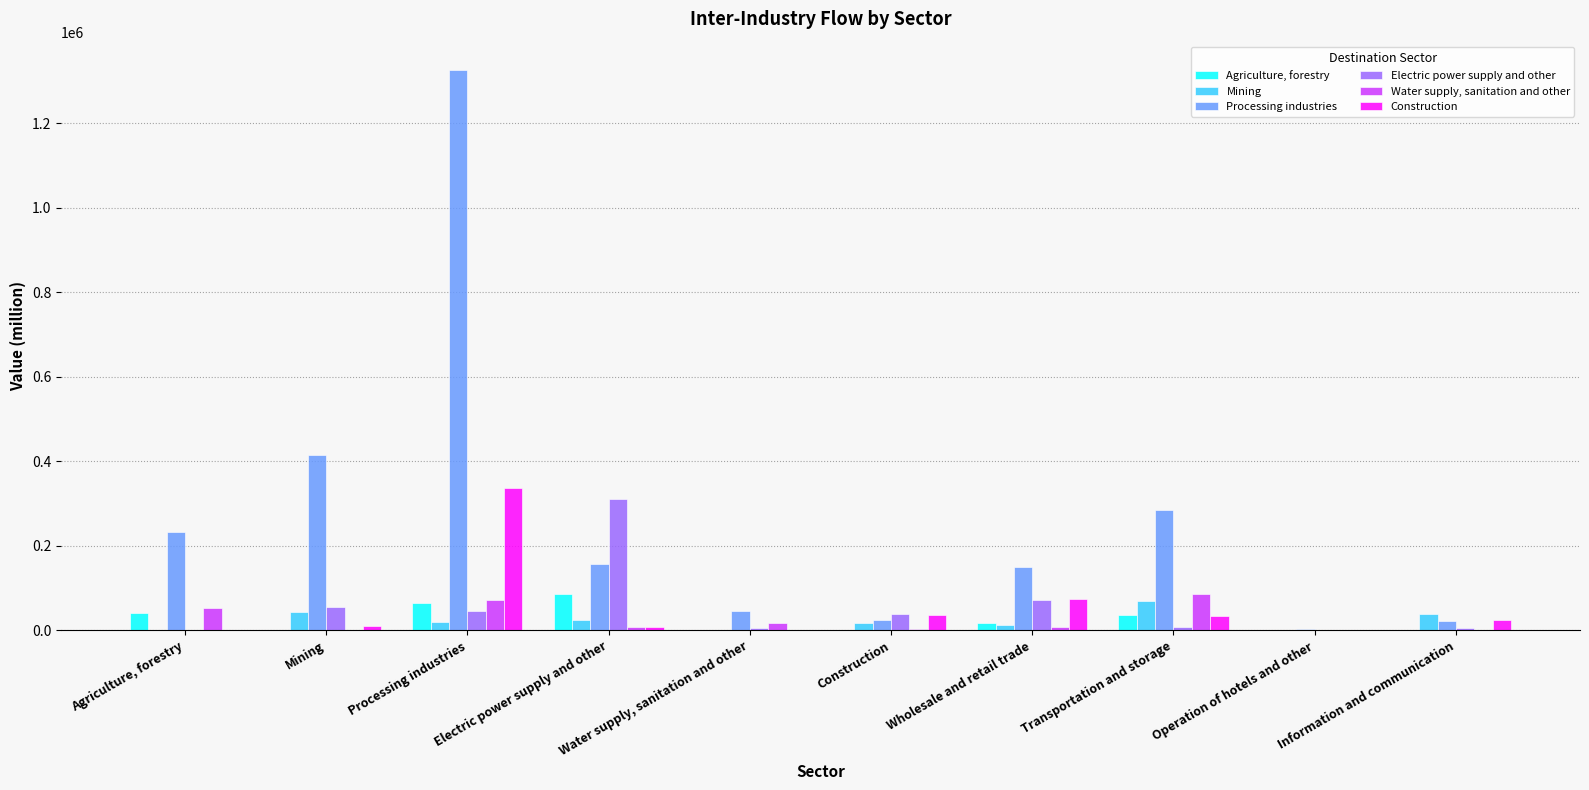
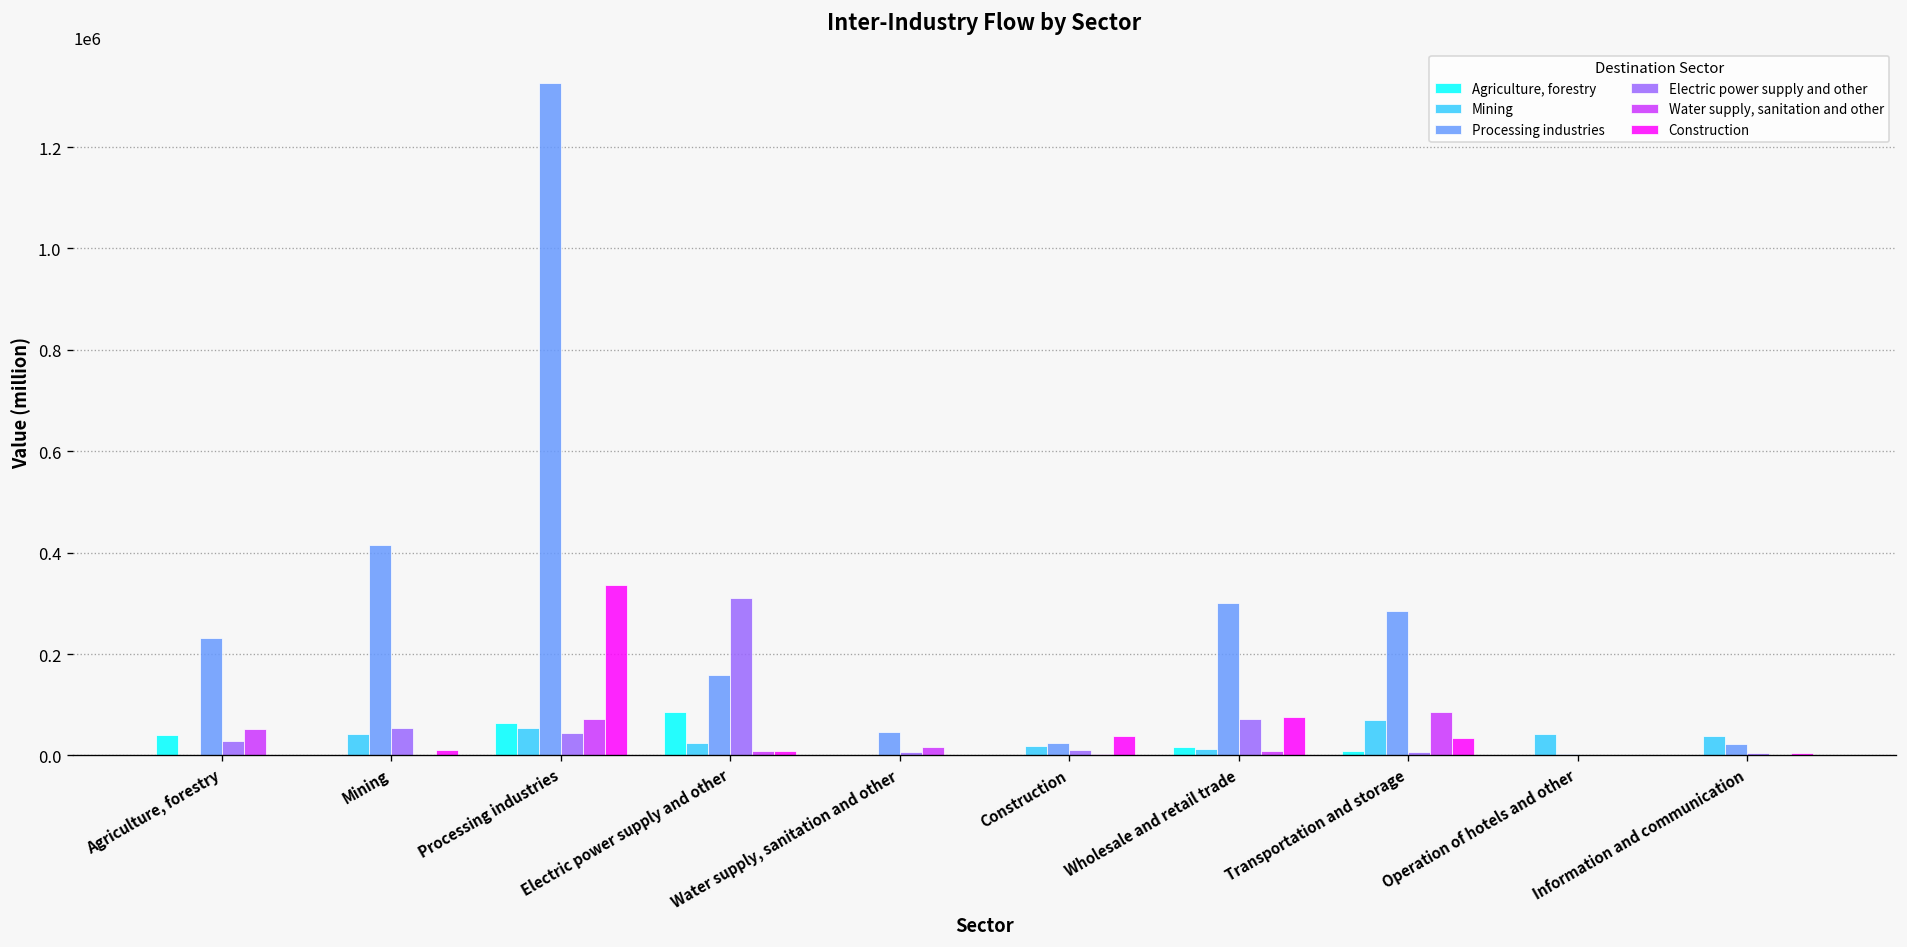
Electric power supply and other, Agriculture, forestry: 0 -> 30000
Mining, Processing industries: 20000 -> 50000
Electric power supply and other, Construction: 40000 -> 10000
Processing industries, Wholesale and retail trade: 150000 -> 300000
Agriculture, forestry, Transportation and storage: 40000 -> 10000
Mining, Operation of hotels and other: 0 -> 40000
Construction, Information and communication: 30000 -> 0
